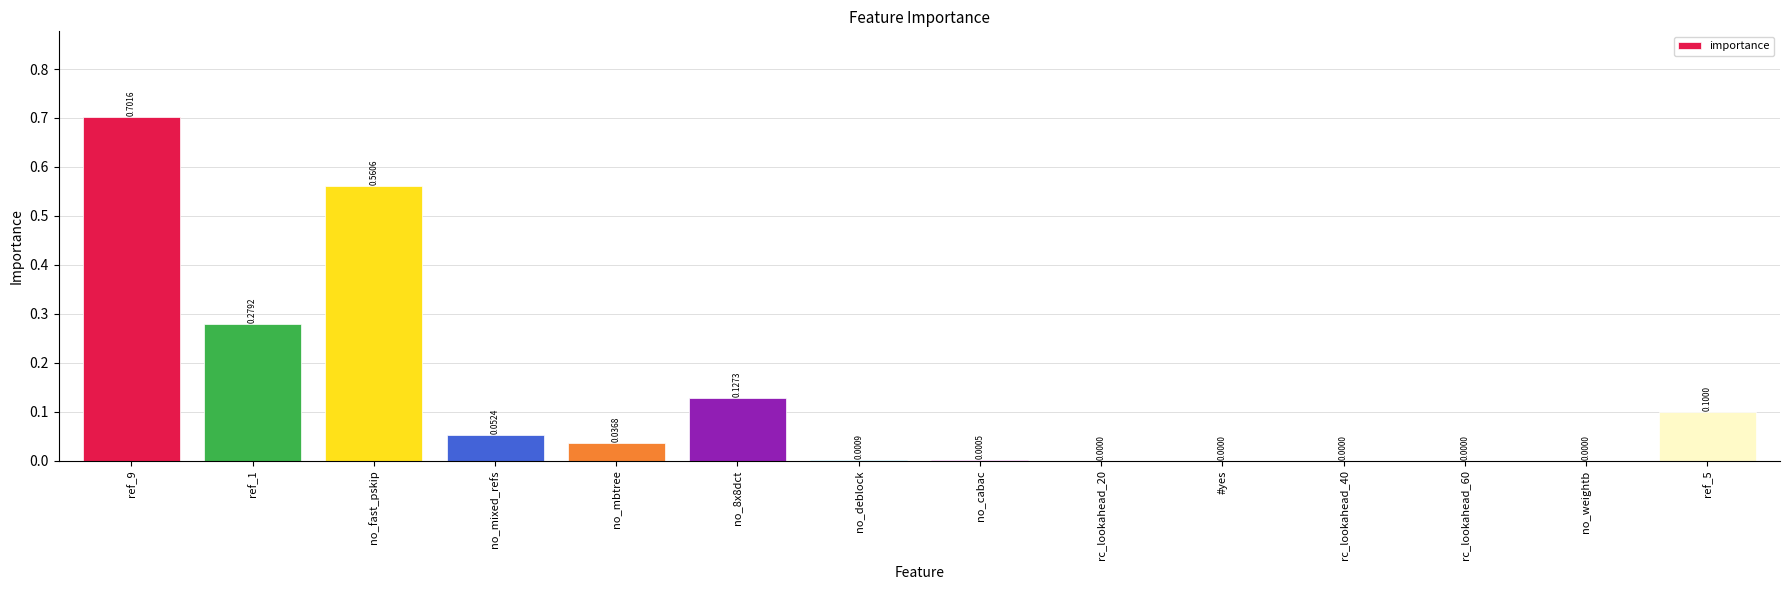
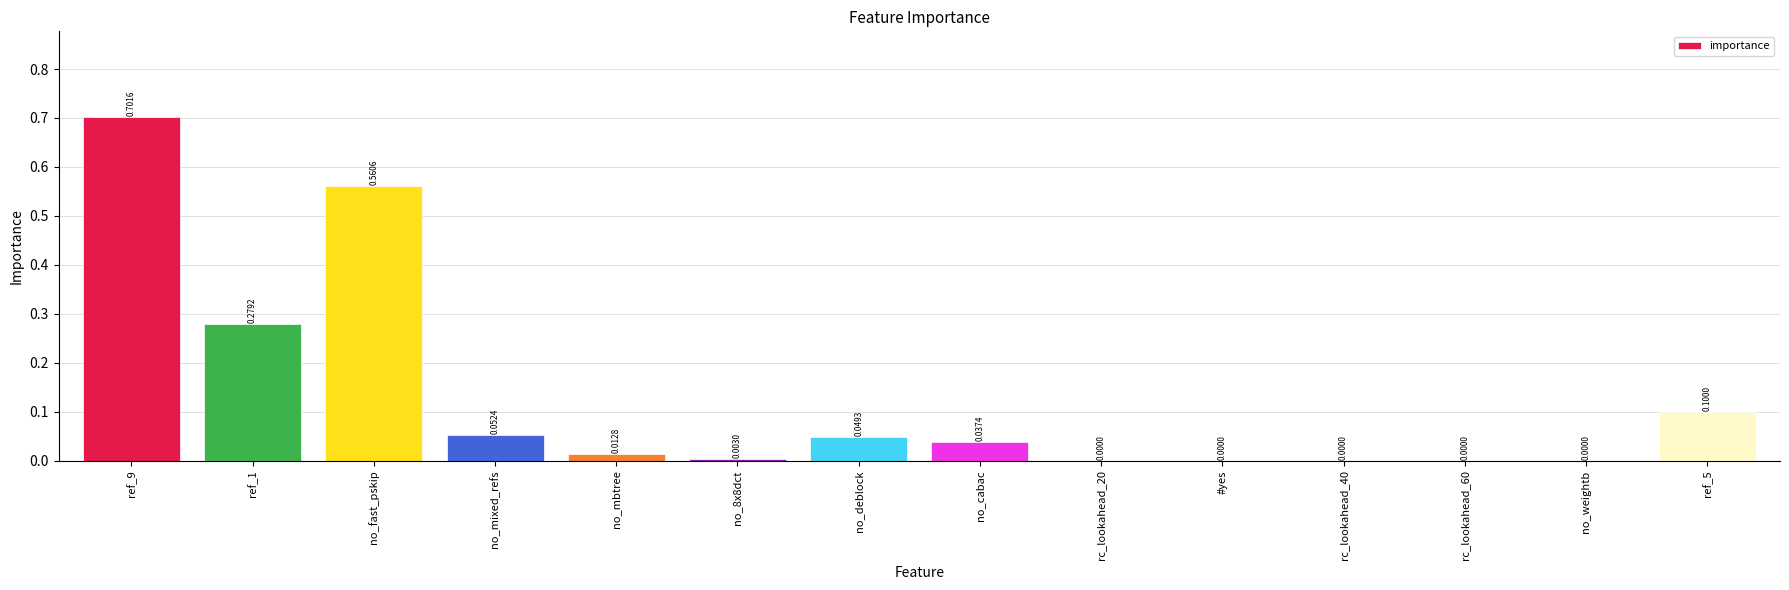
no_mbtree: 0.0368 -> 0.0128
no_8x8dct: 0.1273 -> 0.0030
no_deblock: 0.0009 -> 0.0493
no_cabac: 0.0005 -> 0.0374
